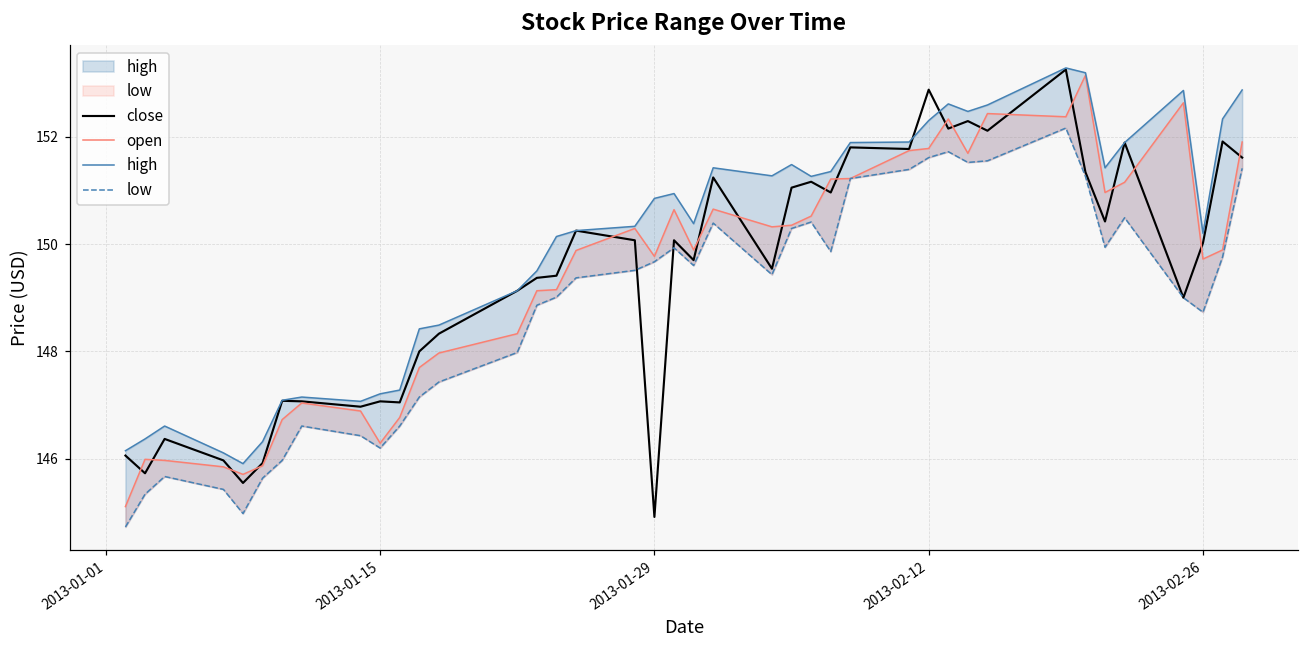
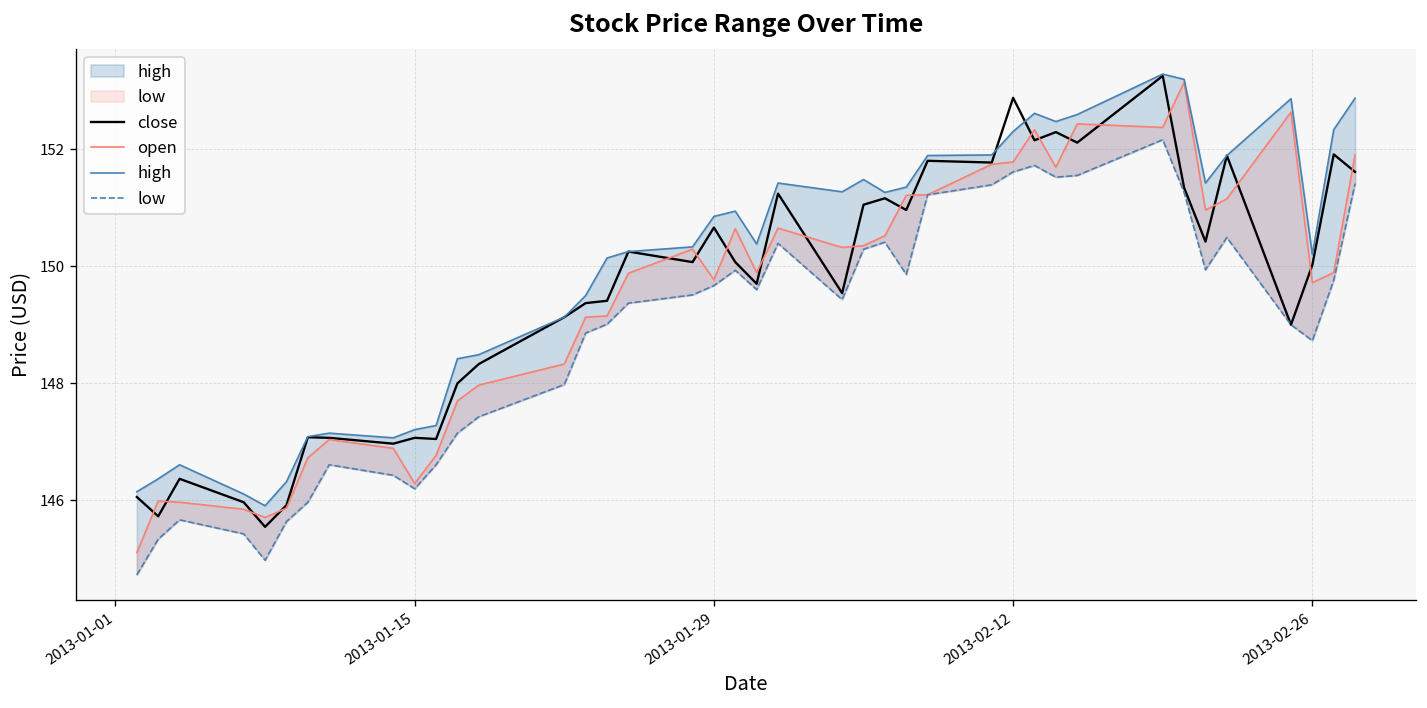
close, 2013-01-29: 144.9 -> 150.7
